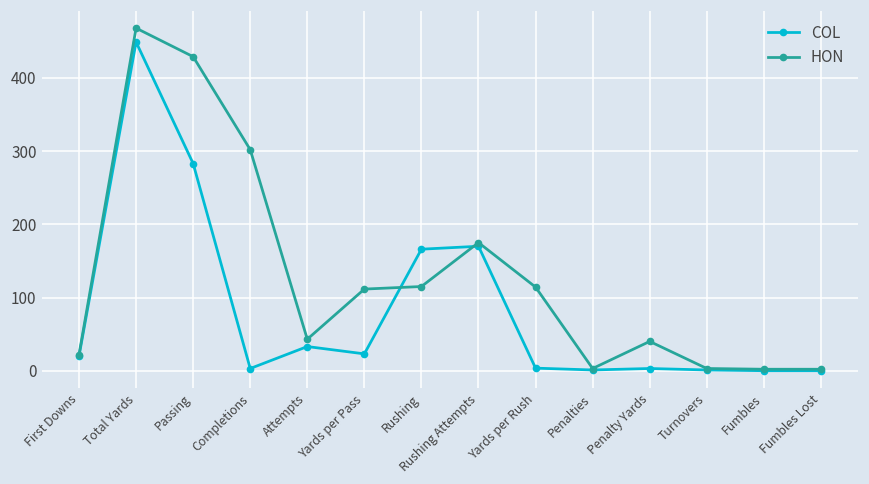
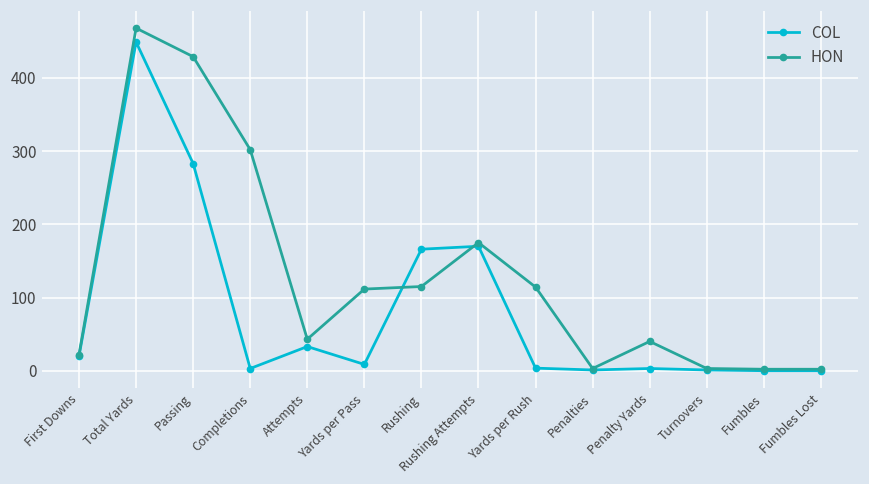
COL, Yards per Pass: 20 -> 10
